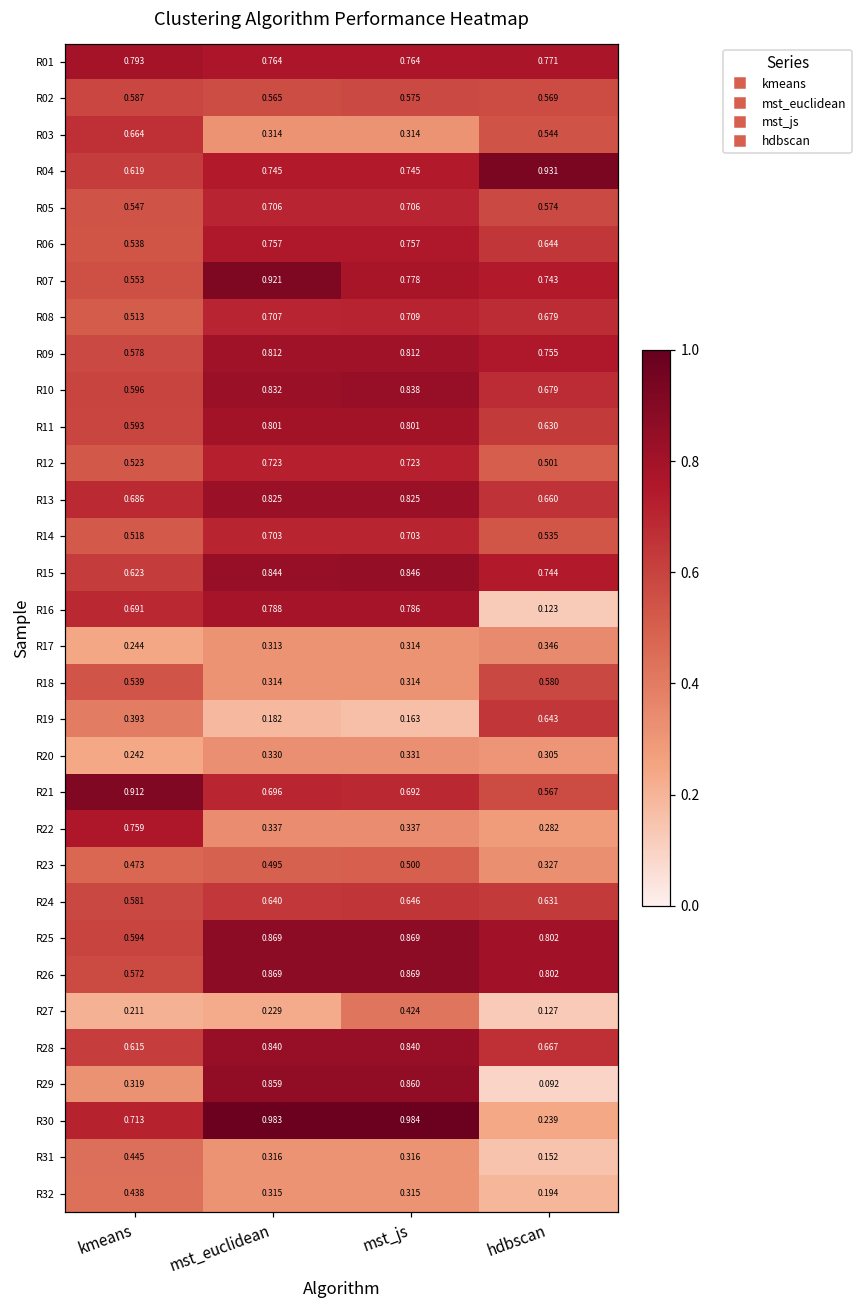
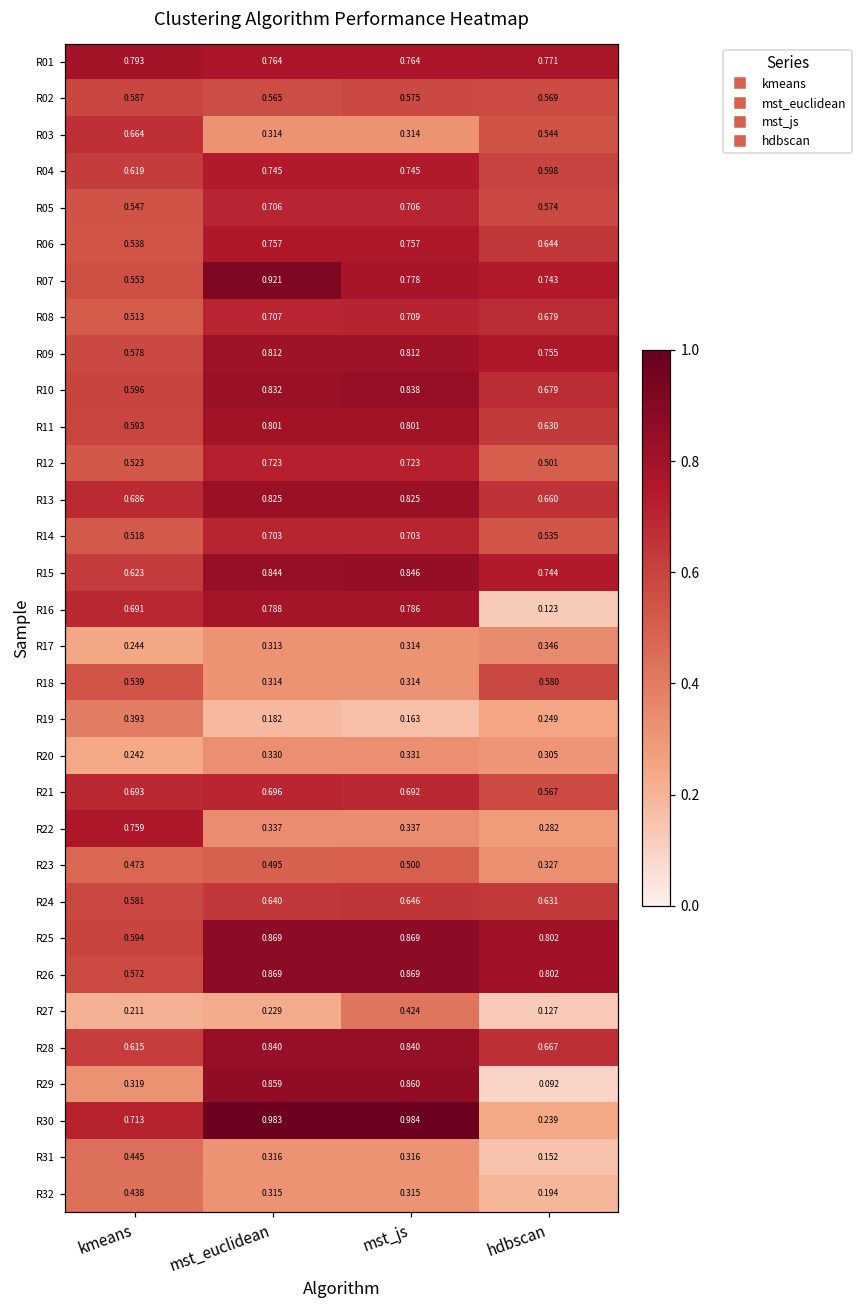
R04, hdbscan: 0.931 -> 0.598
R19, hdbscan: 0.643 -> 0.249
R21, kmeans: 0.912 -> 0.693
